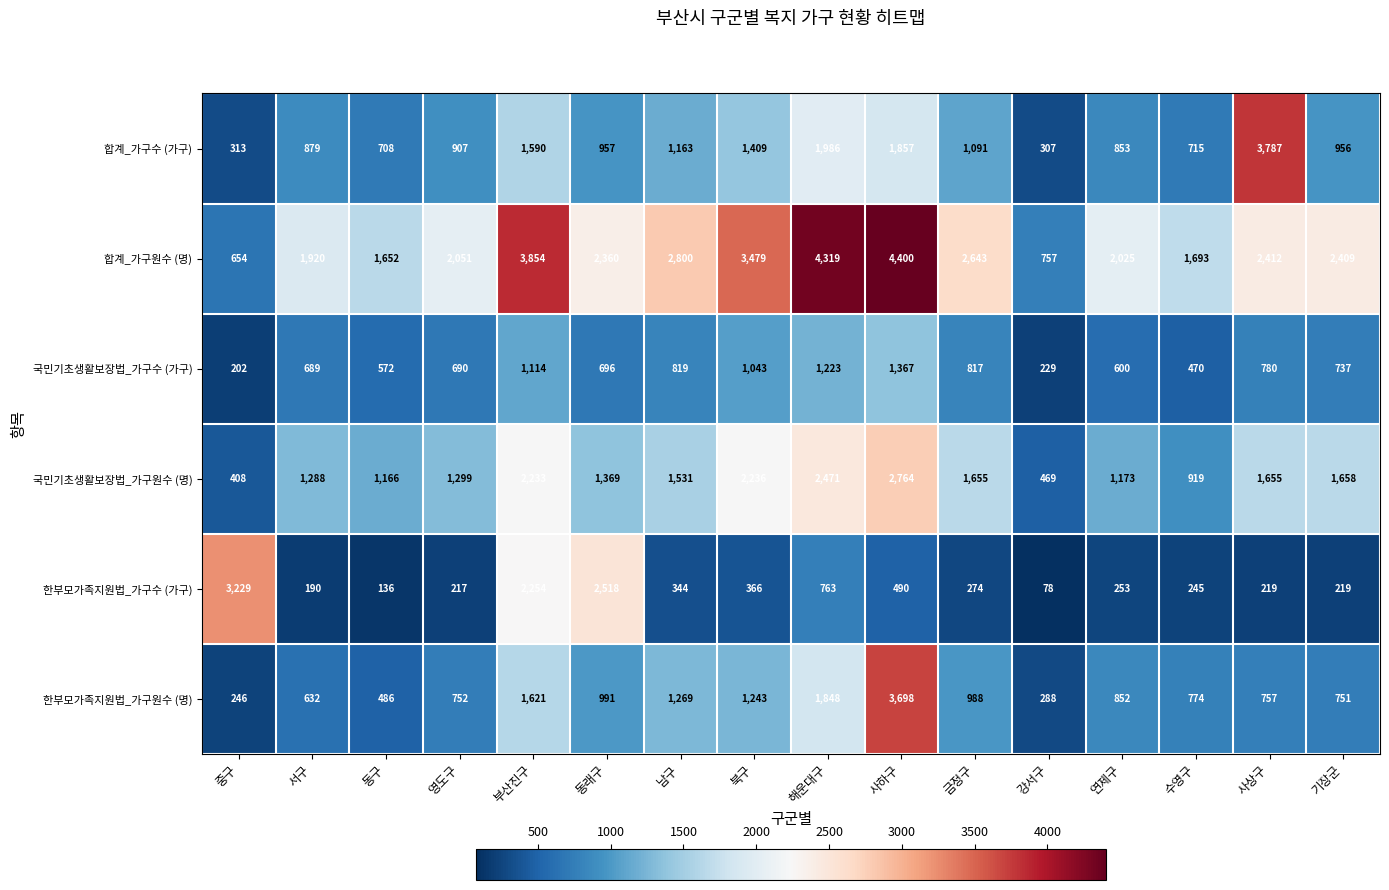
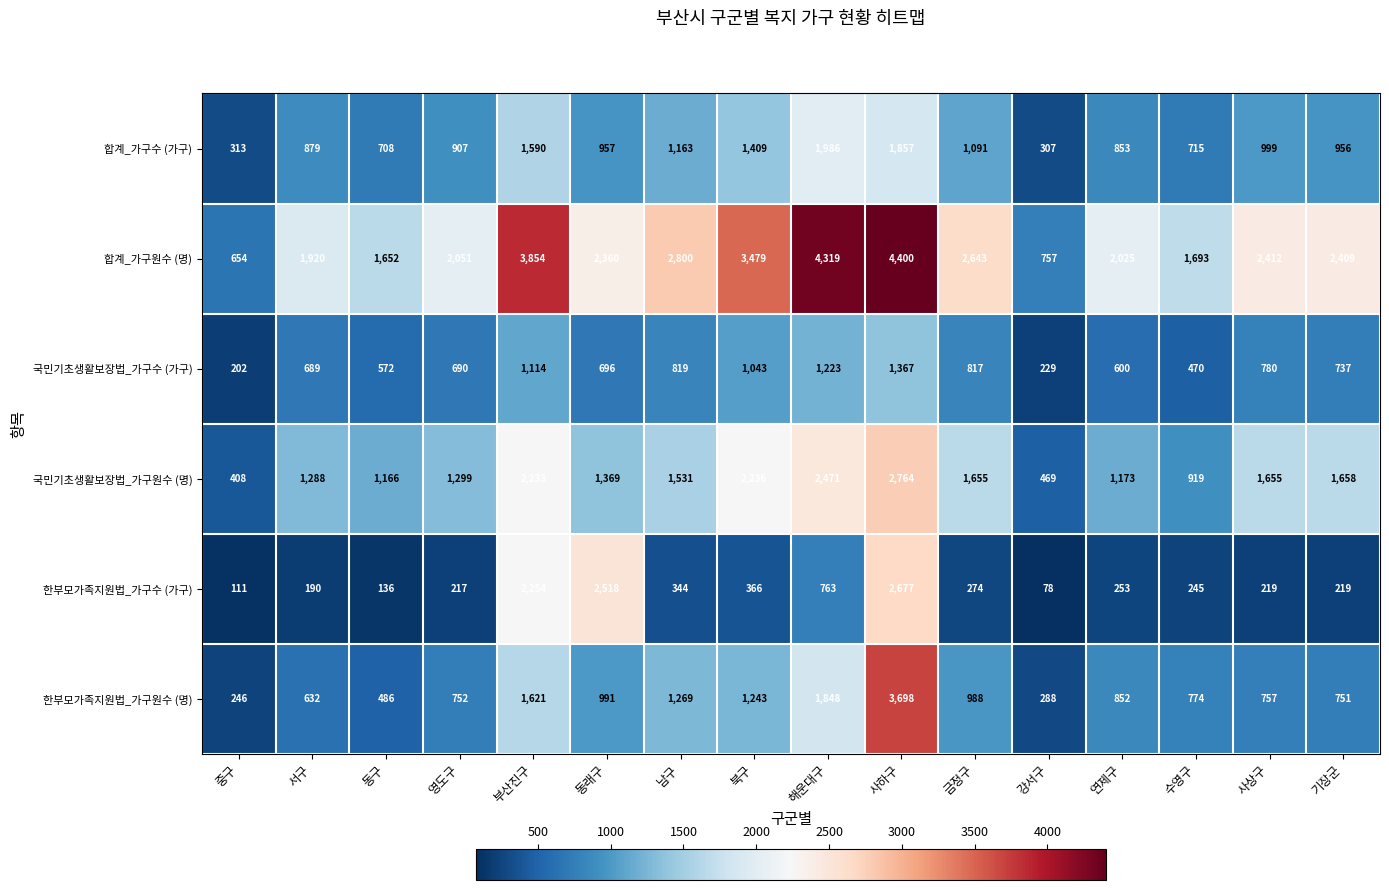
합계_가구수 (가구), 사상구: 3,787 -> 999
한부모가족지원법_가구수 (가구), 중구: 3,229 -> 111
한부모가족지원법_가구수 (가구), 사하구: 490 -> 2,677
